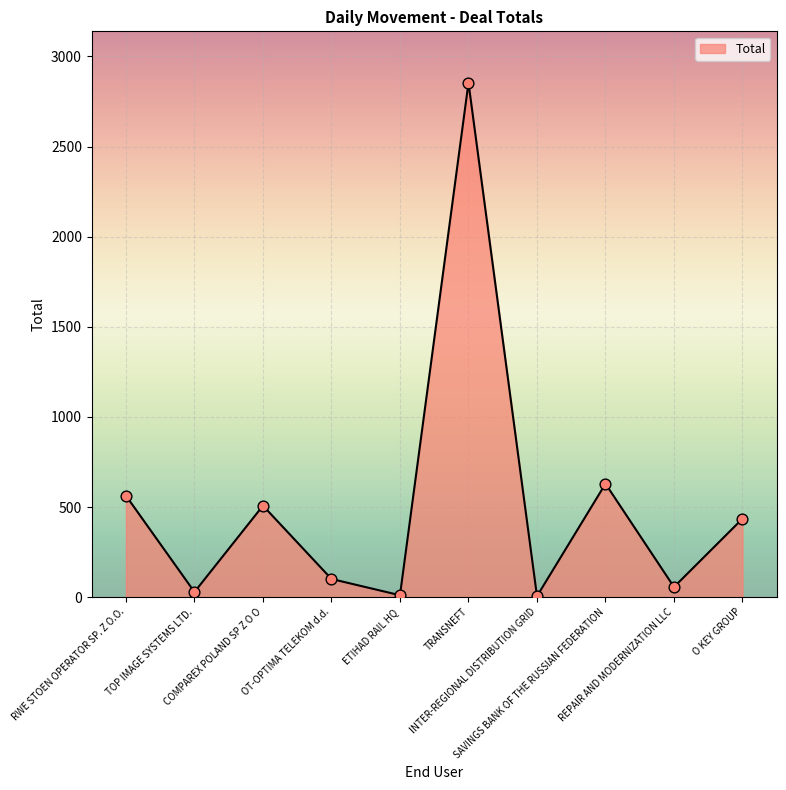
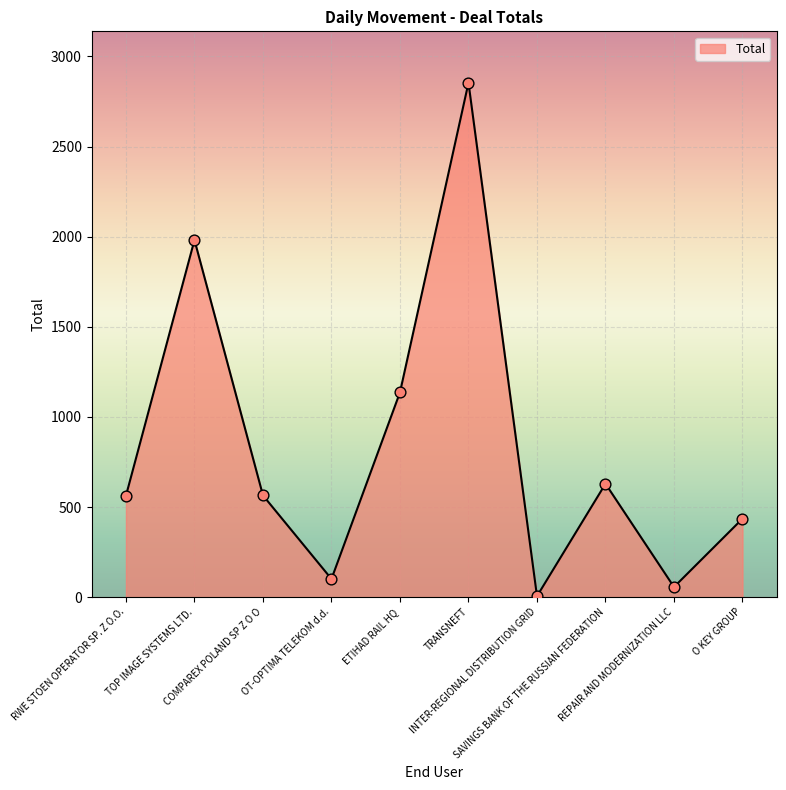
TOP IMAGE SYSTEMS LTD.: 30 -> 1980
COMPAREX POLAND SP Z O O: 510 -> 560
ETIHAD RAIL HQ: 10 -> 1140
